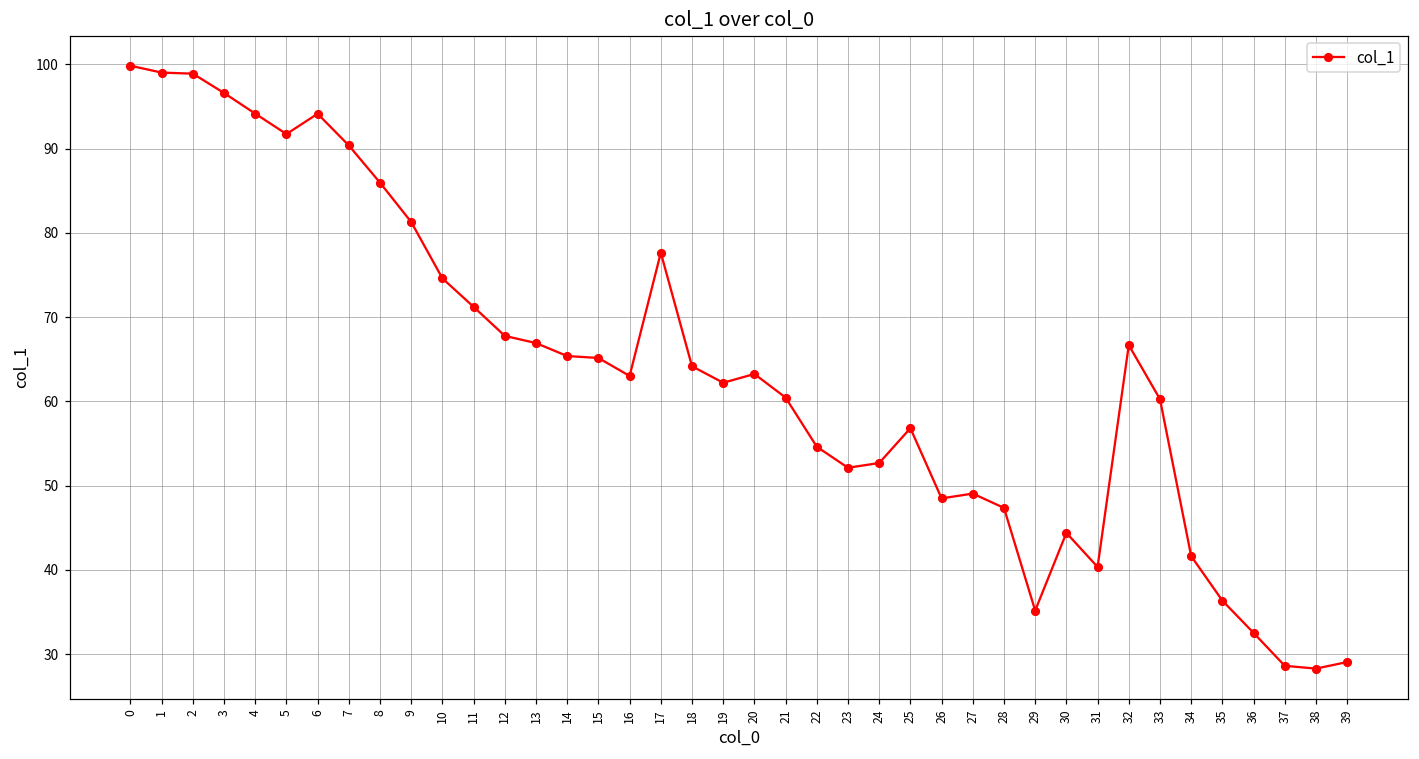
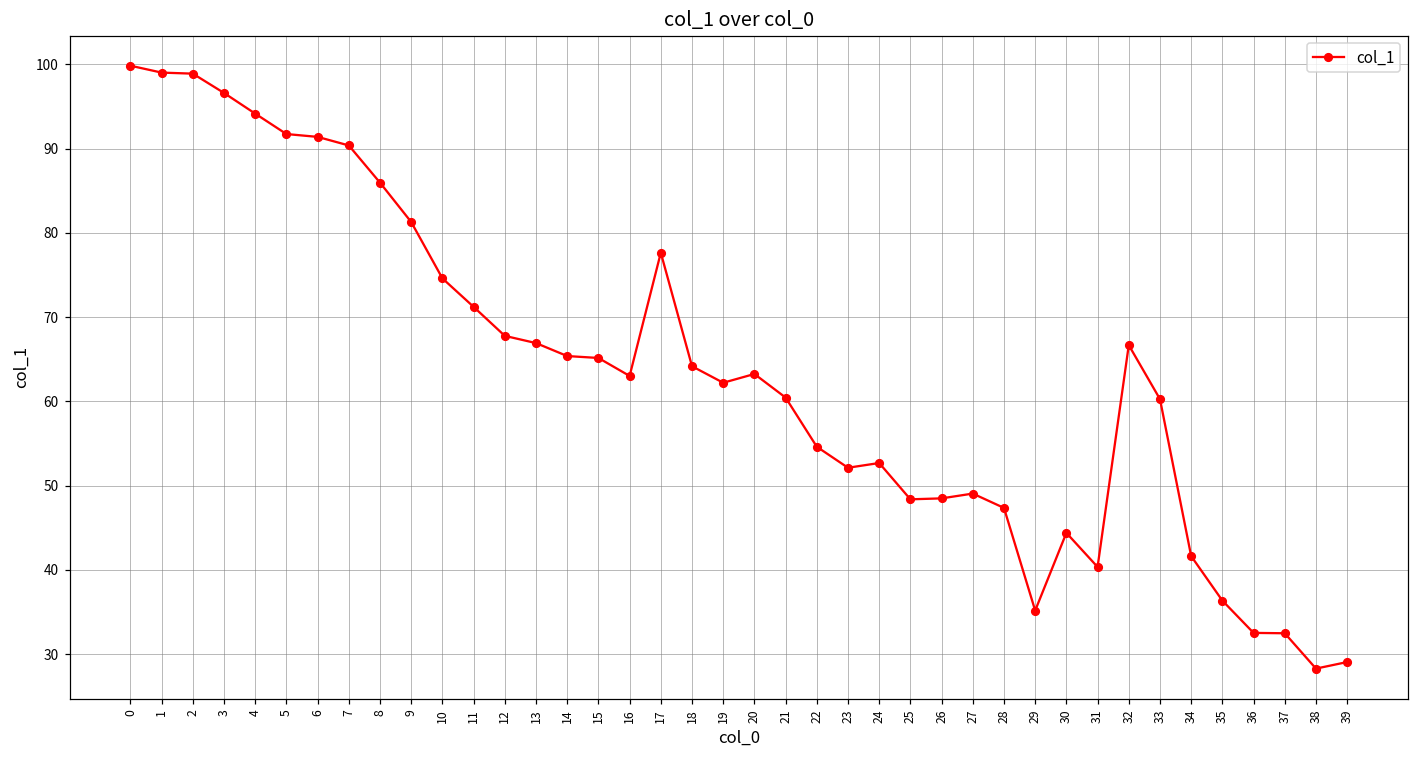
6: 94 -> 91
25: 57 -> 48
37: 29 -> 32
